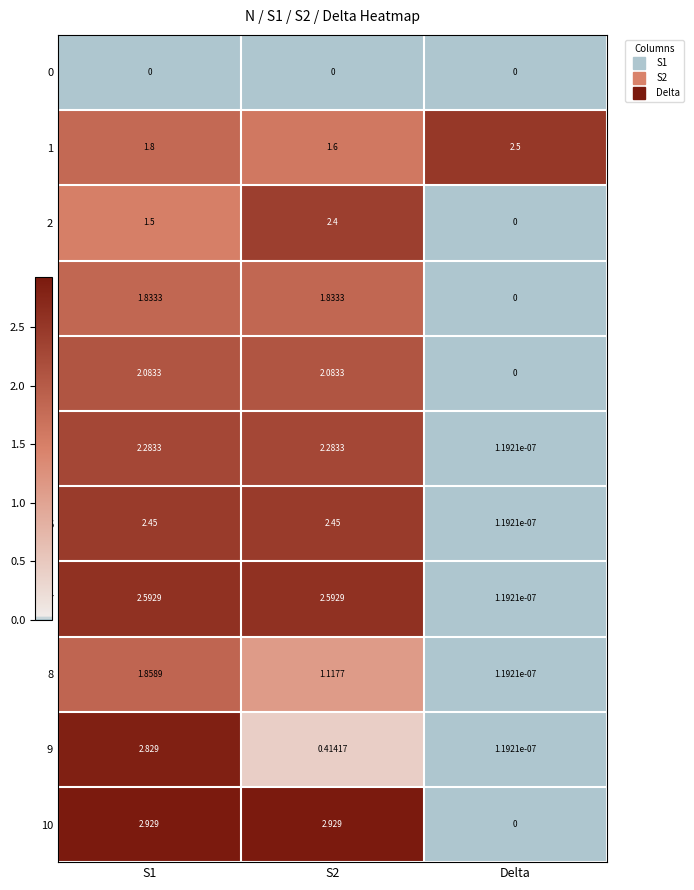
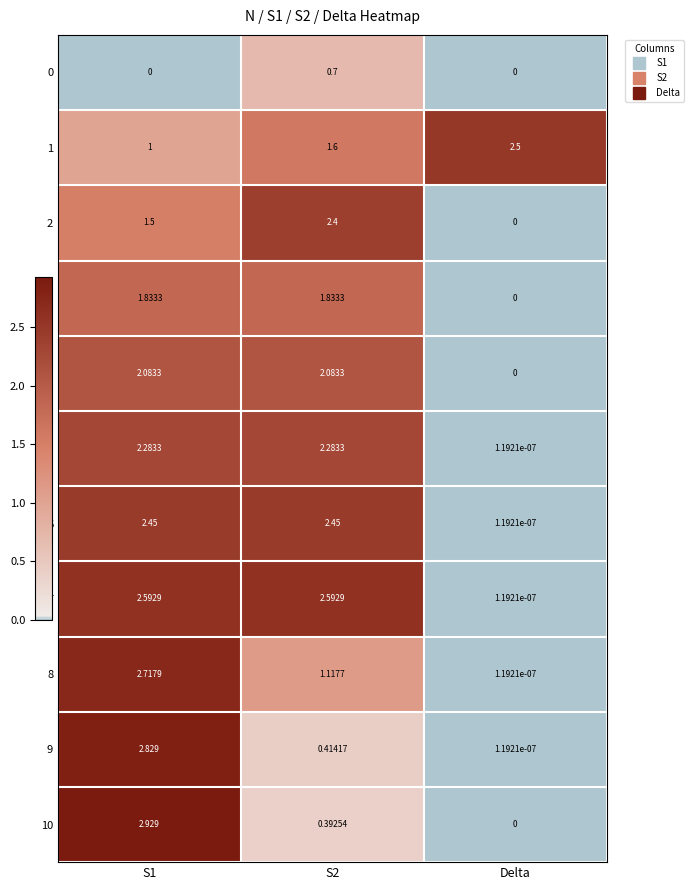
0, S2: 0 -> 0.7
1, S1: 1.8 -> 1
8, S1: 1.8589 -> 2.7179
10, S2: 2.929 -> 0.39254
